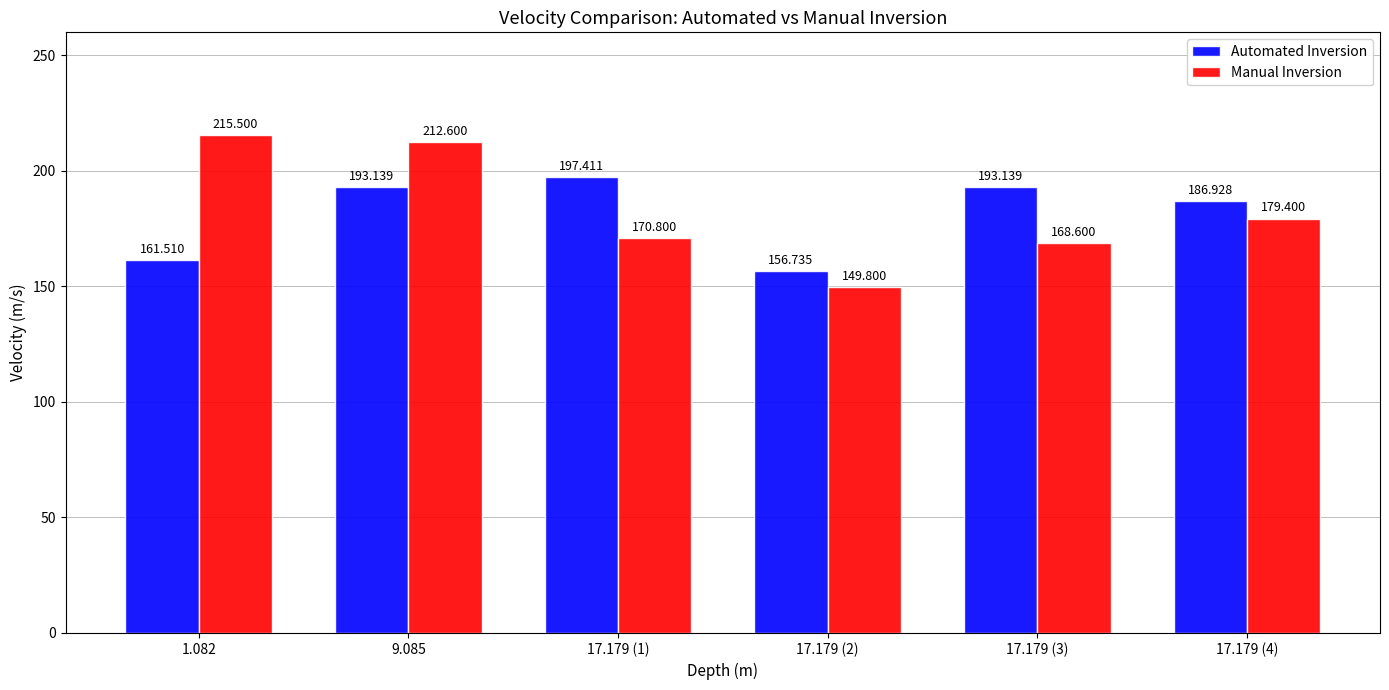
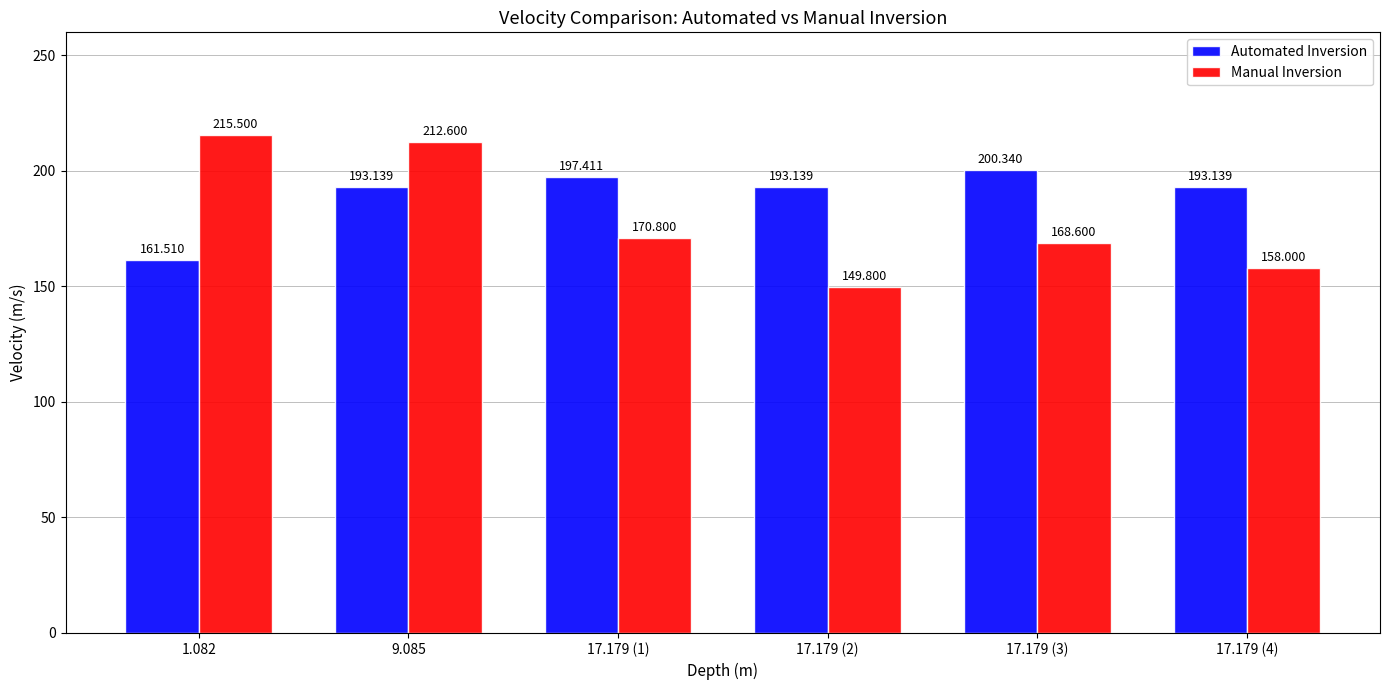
Automated Inversion, 17.179 (2): 156.735 -> 193.139
Automated Inversion, 17.179 (3): 193.139 -> 200.340
Automated Inversion, 17.179 (4): 186.928 -> 193.139
Manual Inversion, 17.179 (4): 179.400 -> 158.000
